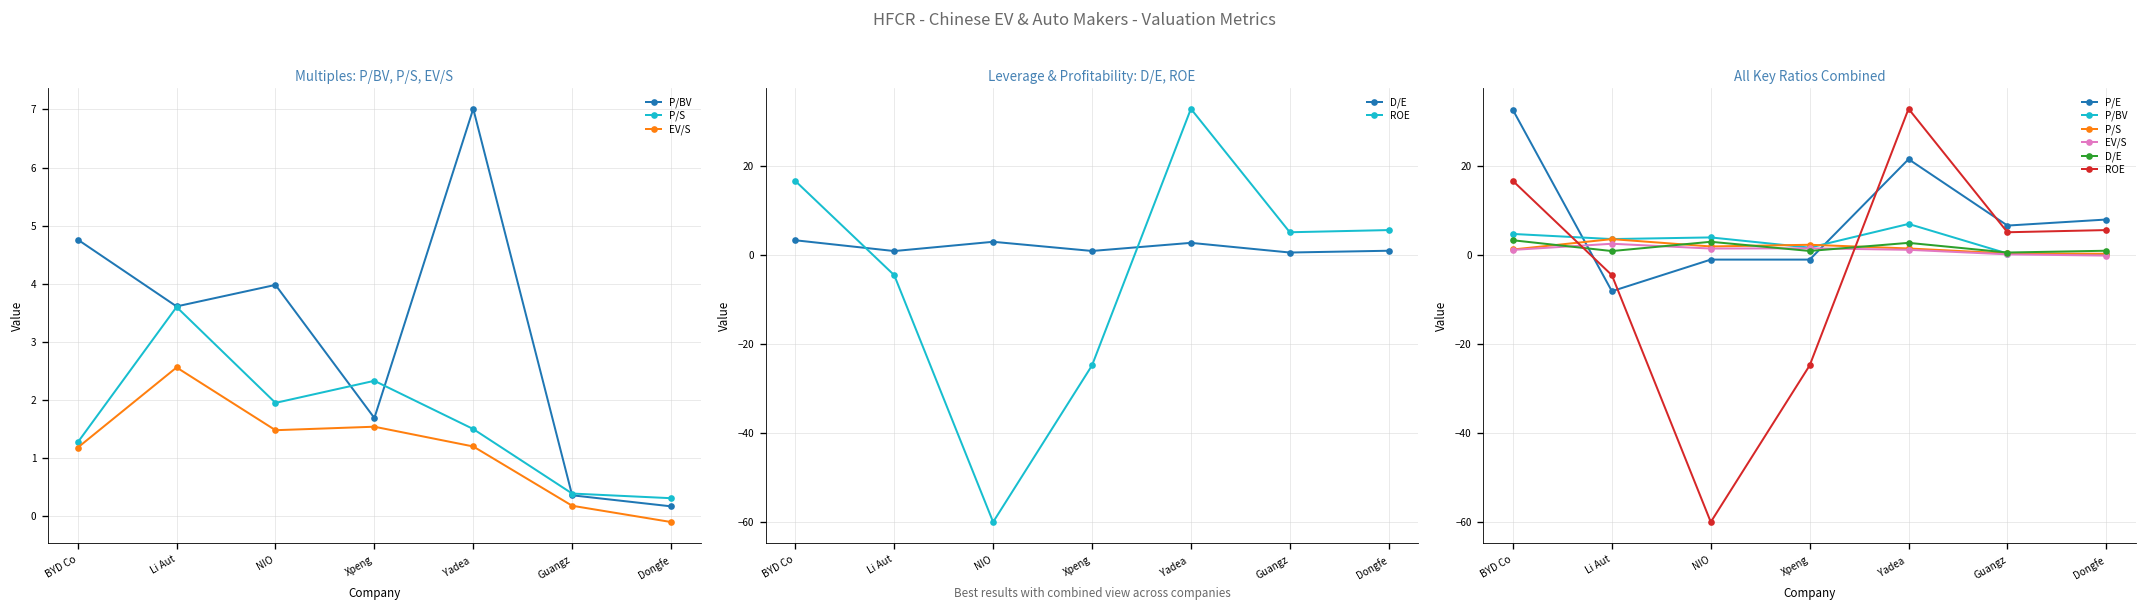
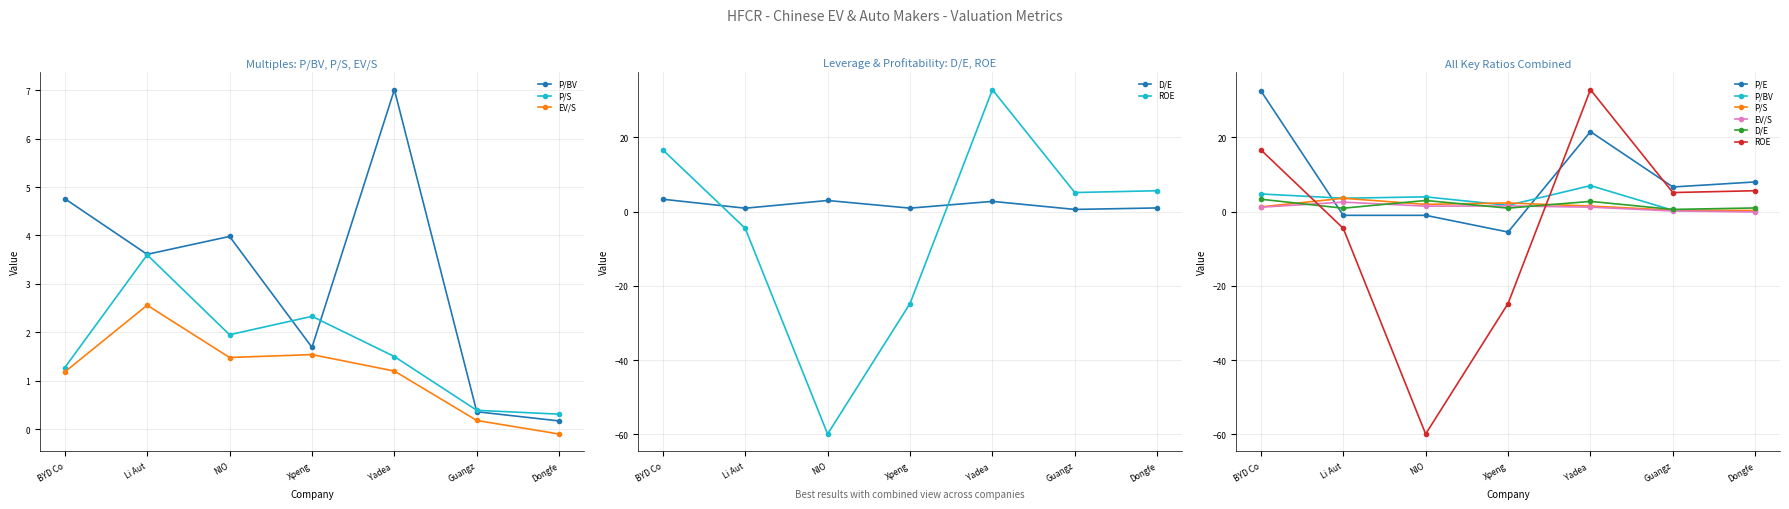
All Key Ratios Combined, P/E, Li Aut: -8 -> -1
All Key Ratios Combined, P/E, Xpeng: -1 -> -6
